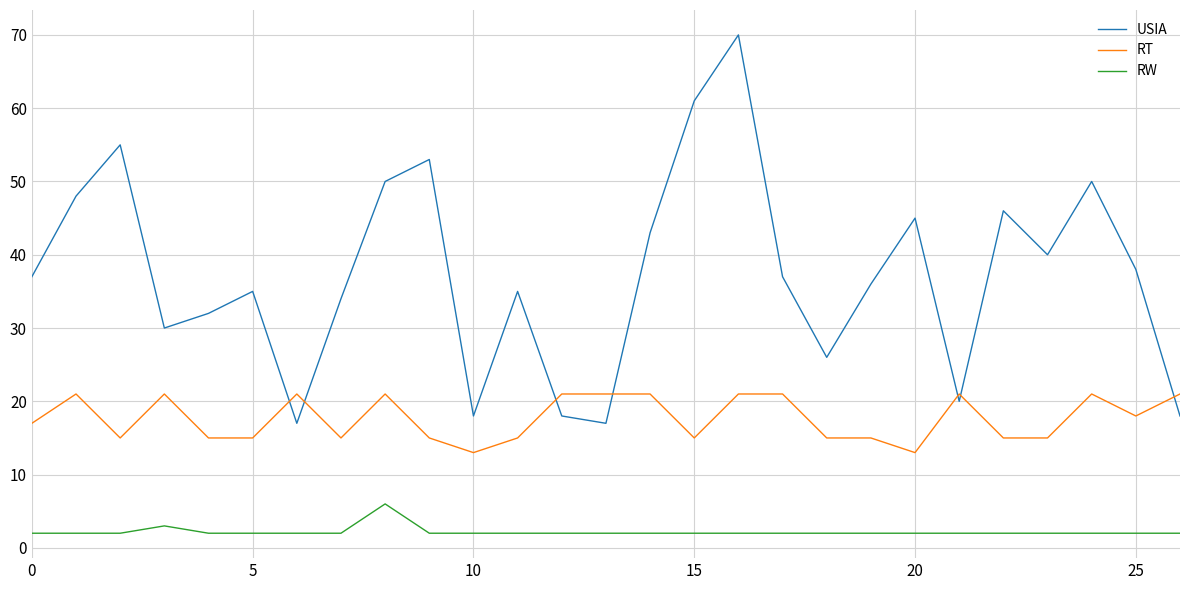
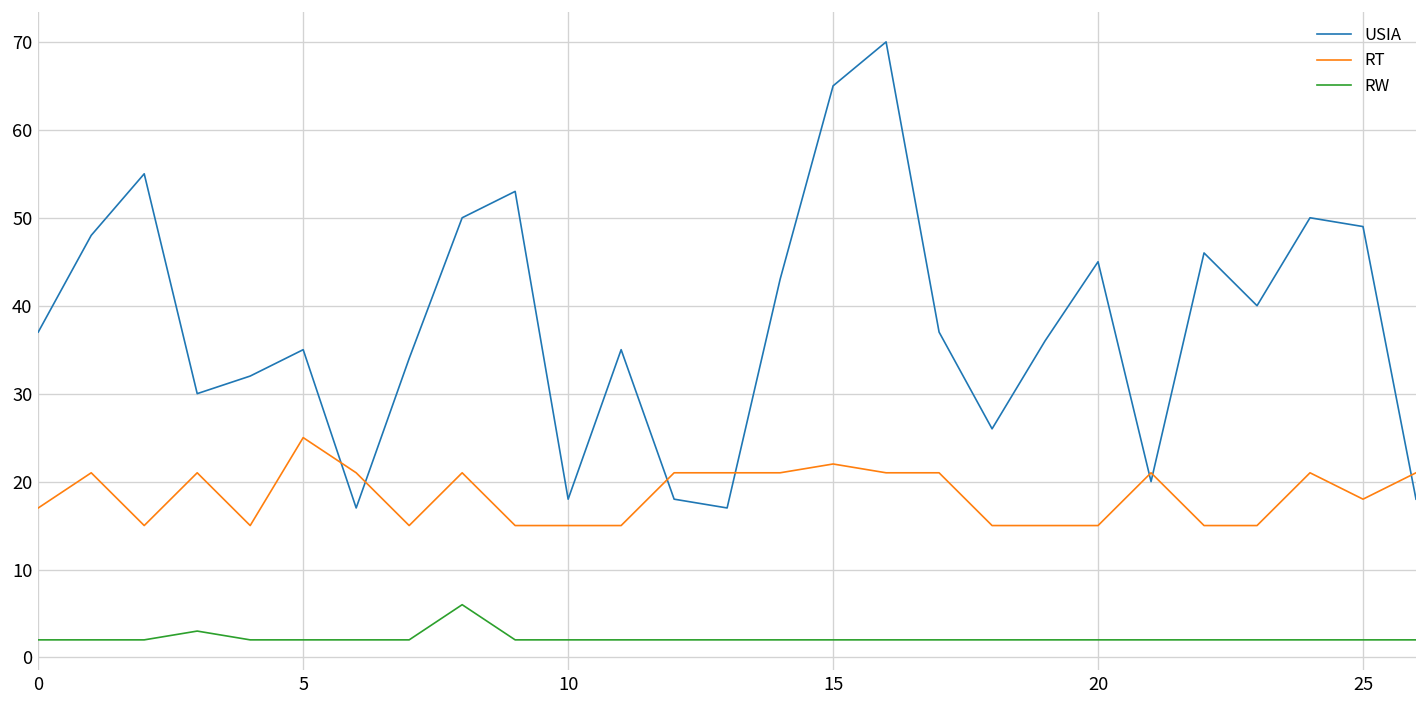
RT, 5: 15 -> 25
RT, 10: 13 -> 15
USIA, 15: 61 -> 65
RT, 15: 15 -> 22
RT, 20: 13 -> 15
USIA, 25: 38 -> 49
